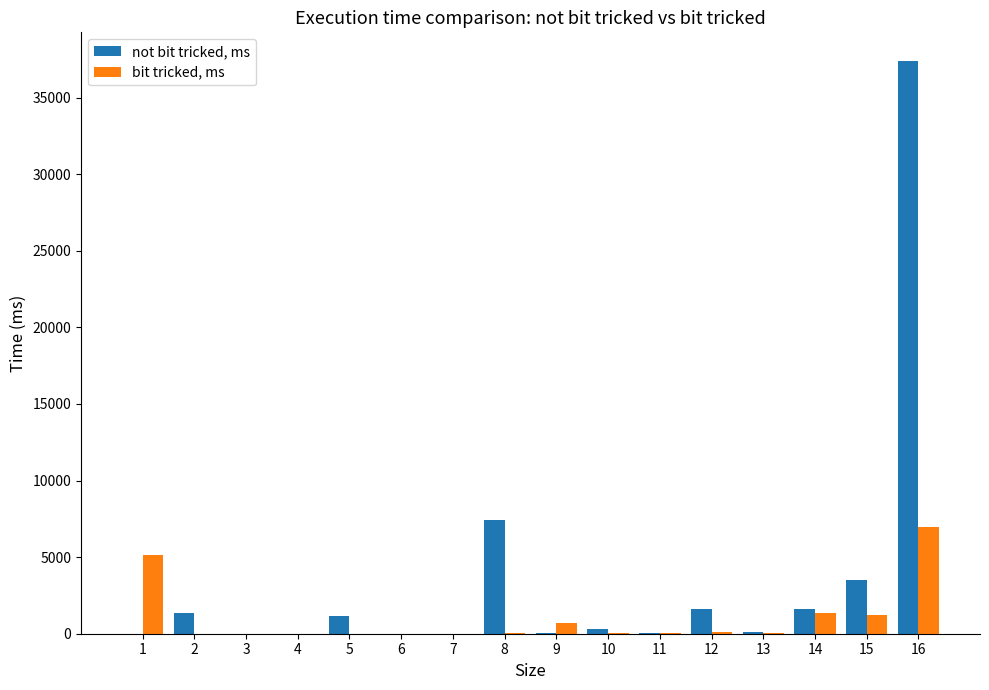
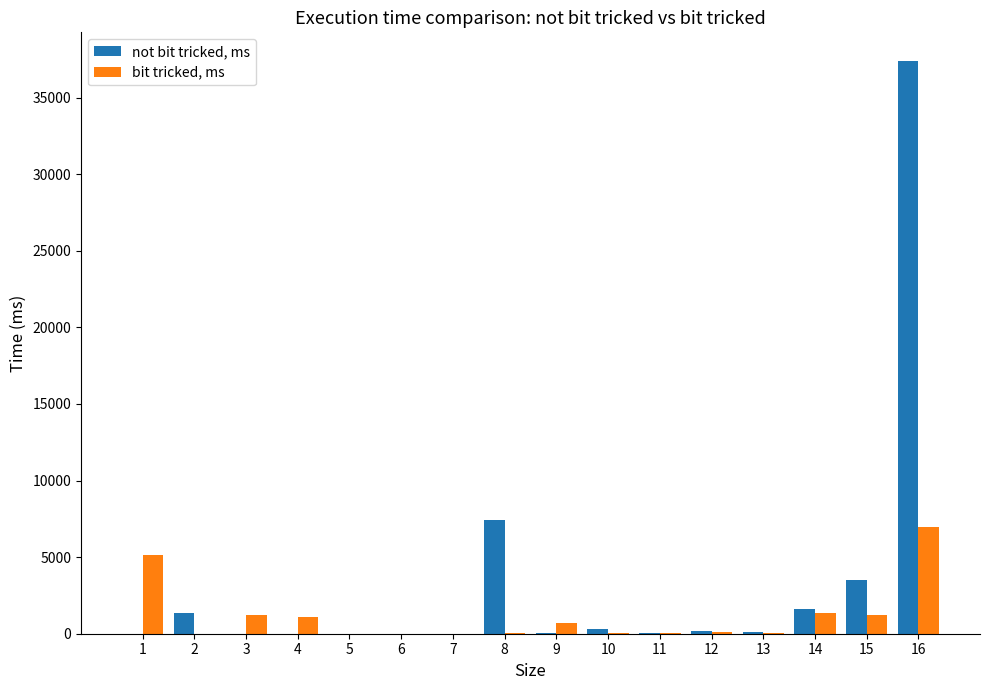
bit tricked, ms, 3: 0 -> 1200
bit tricked, ms, 4: 0 -> 1100
not bit tricked, ms, 5: 1200 -> 0
not bit tricked, ms, 12: 1600 -> 200
